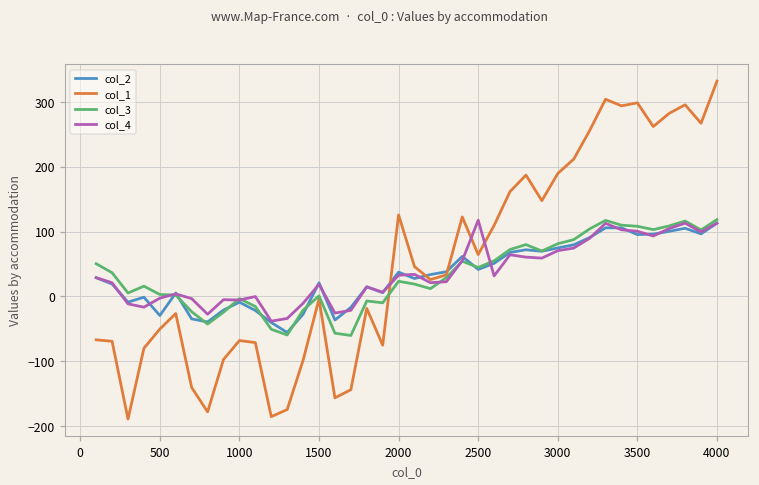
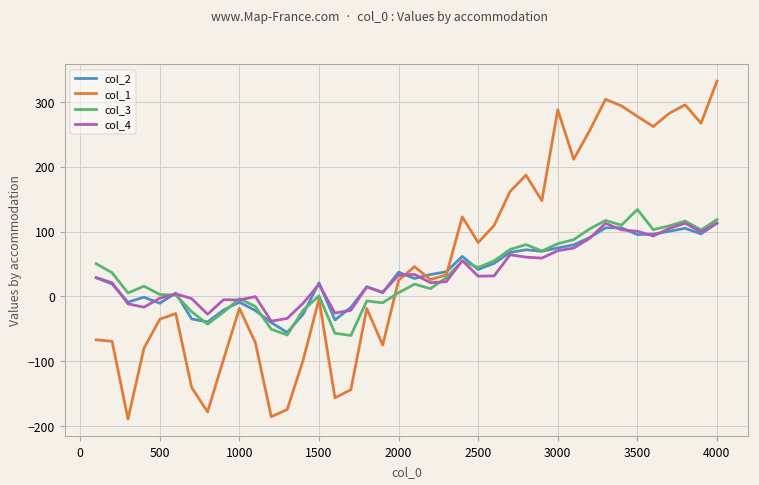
col_2, 500: -30 -> -10
col_1, 500: -50 -> -40
col_1, 1000: -70 -> -20
col_1, 2000: 130 -> 20
col_3, 2000: 20 -> 10
col_1, 2500: 60 -> 80
col_4, 2500: 120 -> 30
col_1, 3000: 190 -> 290
col_1, 3500: 300 -> 280
col_3, 3500: 110 -> 130
